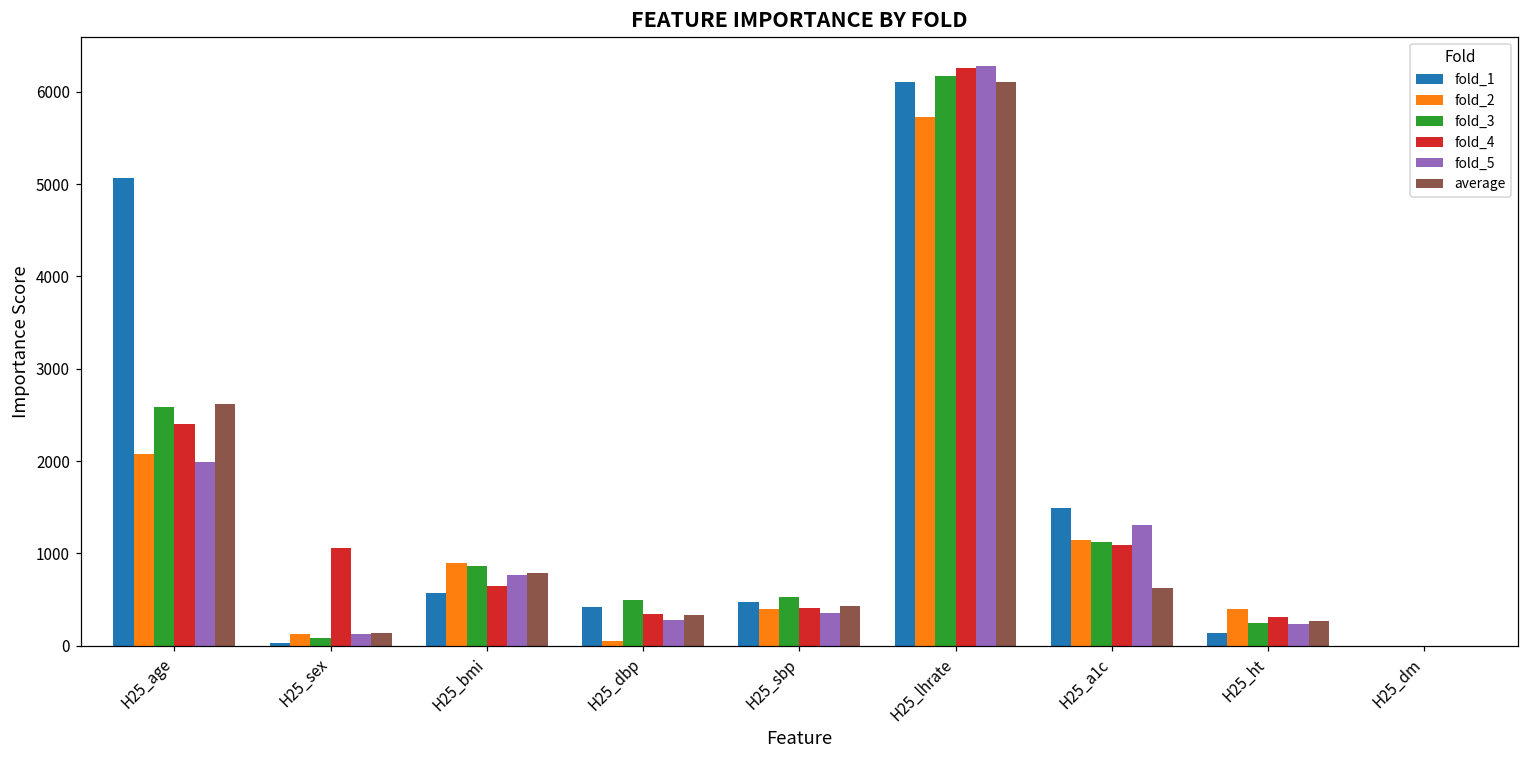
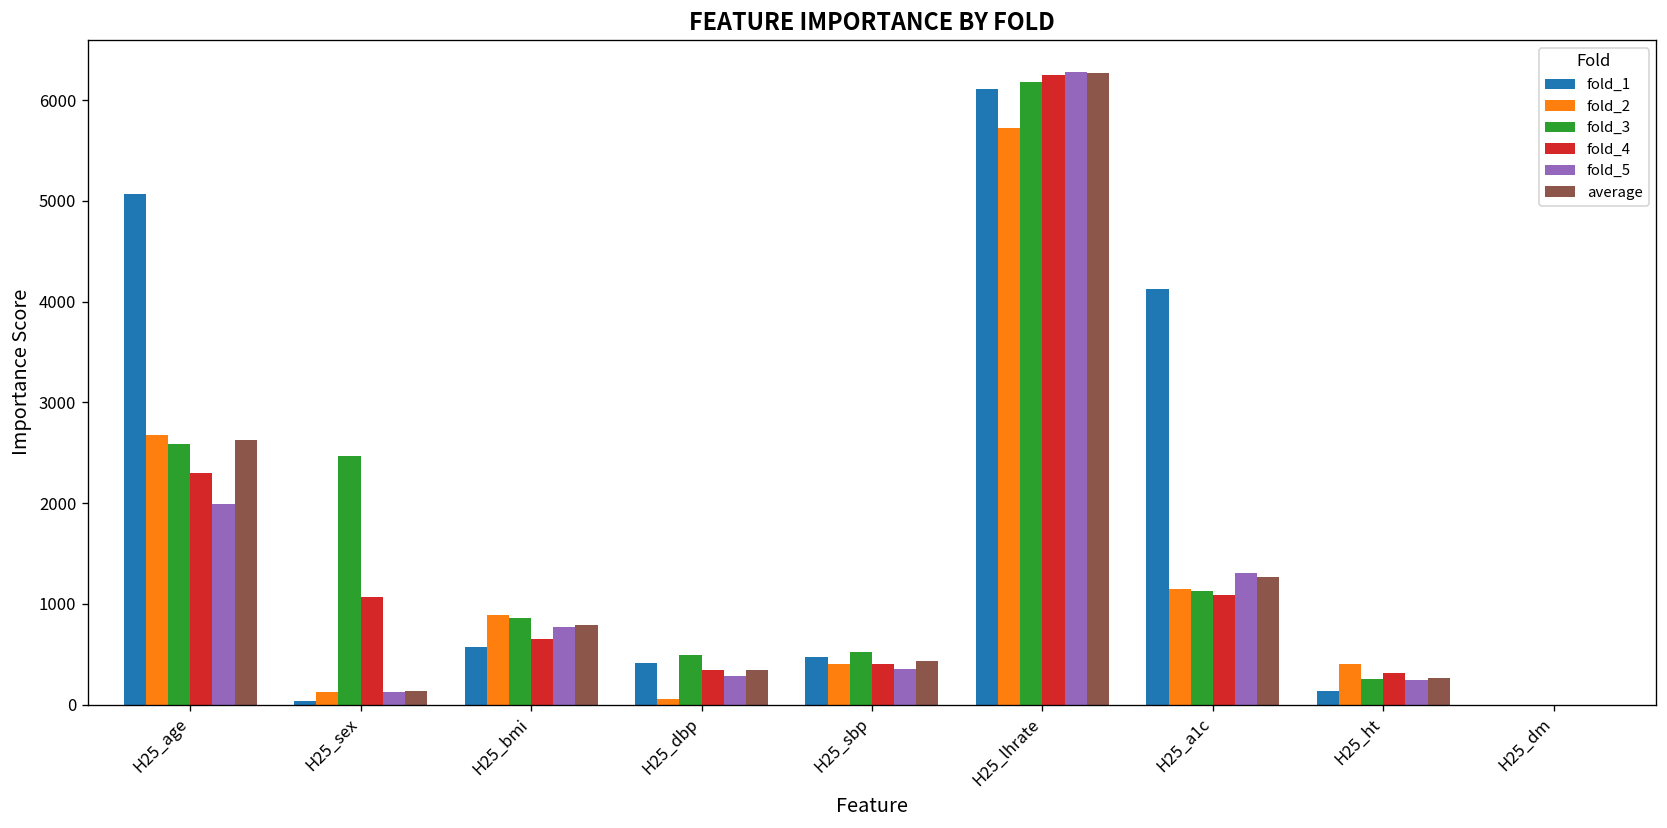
fold_2, H25_age: 2100 -> 2700
fold_4, H25_age: 2400 -> 2300
fold_3, H25_sex: 100 -> 2500
average, H25_lhrate: 6100 -> 6300
fold_1, H25_a1c: 1500 -> 4100
average, H25_a1c: 600 -> 1300
